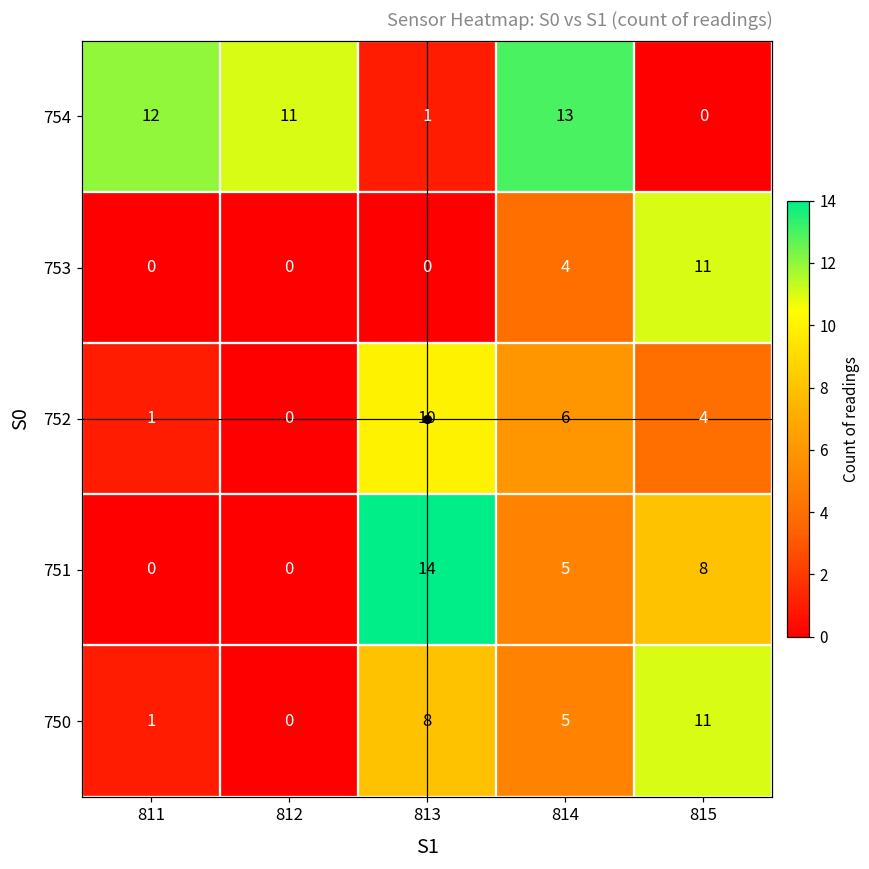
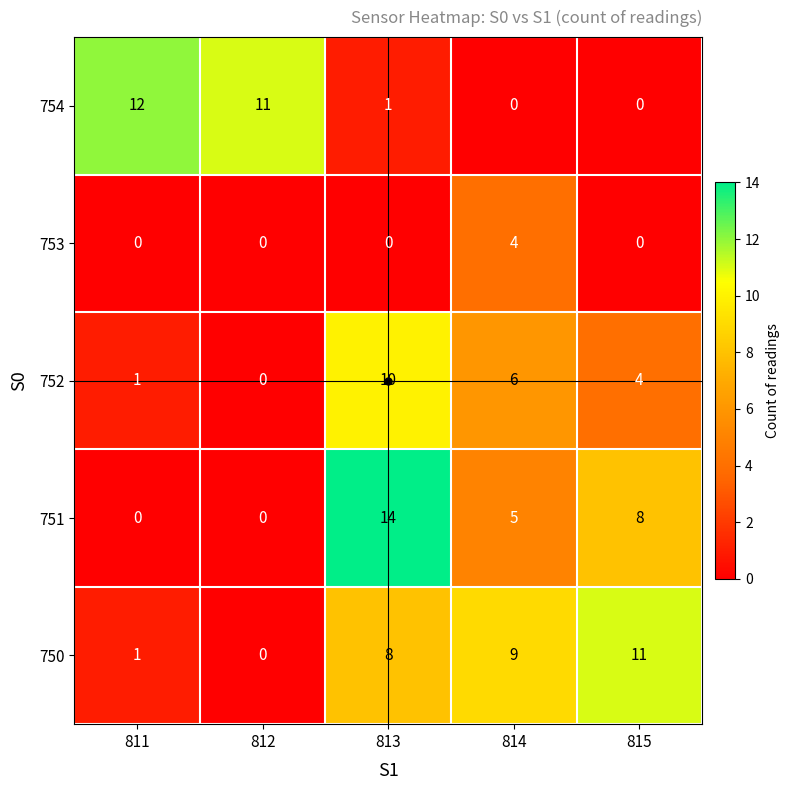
754, 814: 13 -> 0
753, 815: 11 -> 0
750, 814: 5 -> 9
